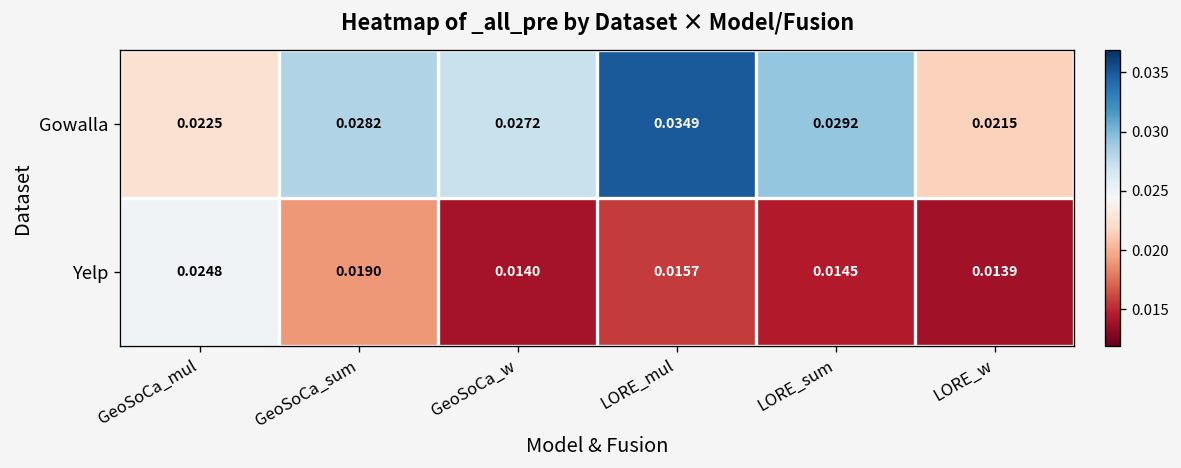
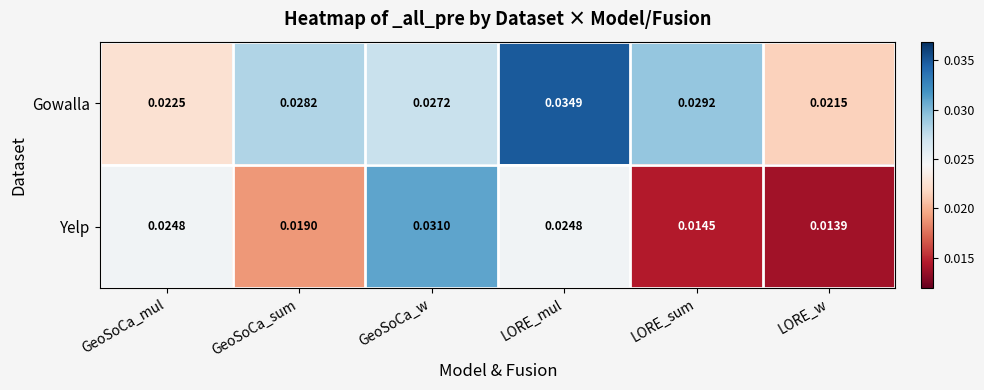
Yelp, GeoSoCa_w: 0.0140 -> 0.0310
Yelp, LORE_mul: 0.0157 -> 0.0248
